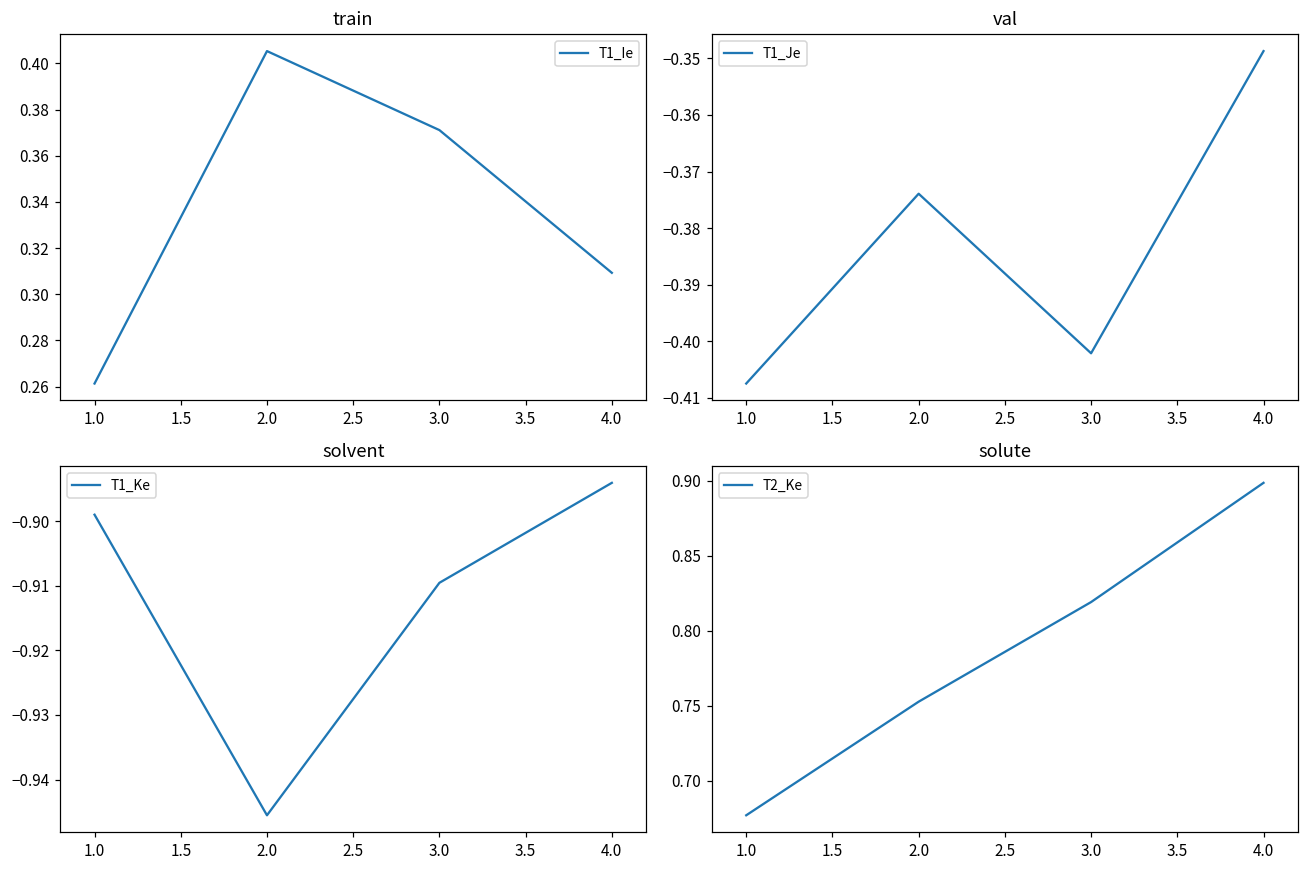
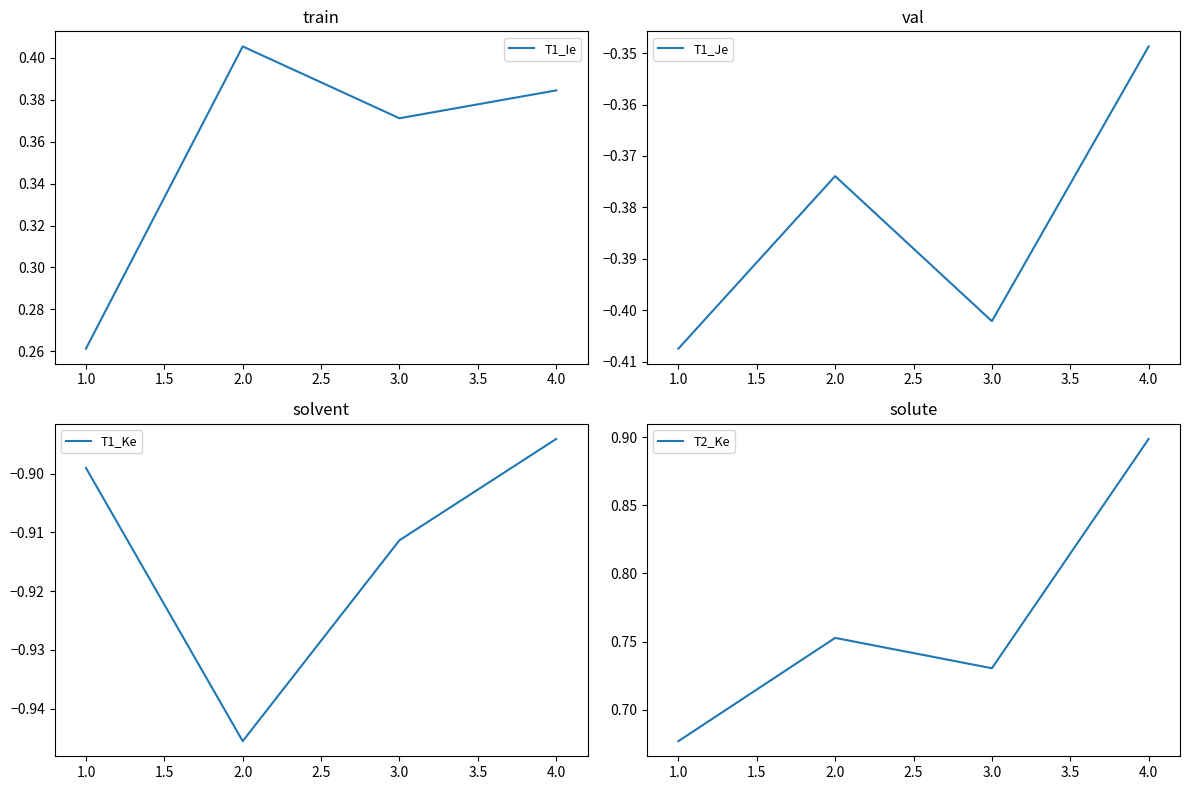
train, 4.0: 0.309 -> 0.384
solvent, 3.0: -0.910 -> -0.911
solute, 3.0: 0.819 -> 0.730
